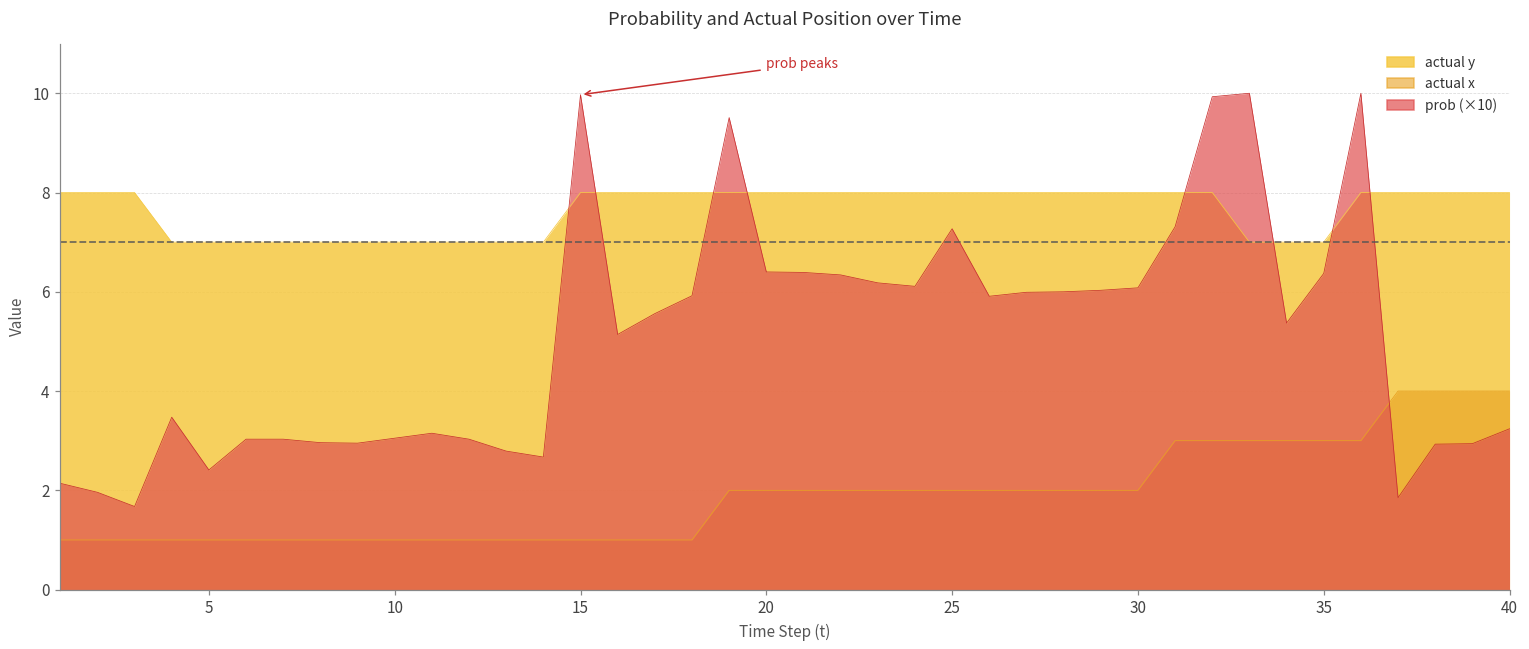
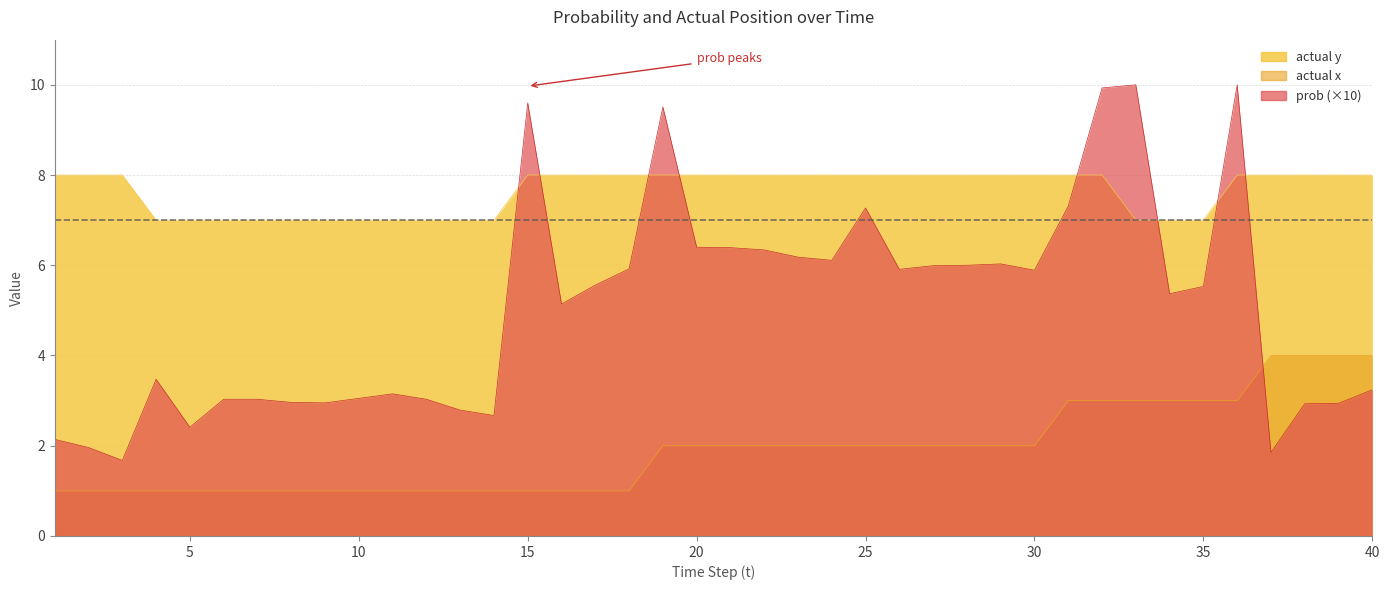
prob (×10), 15: 10.0 -> 9.6
prob (×10), 30: 6.1 -> 5.9
prob (×10), 35: 6.4 -> 5.5
